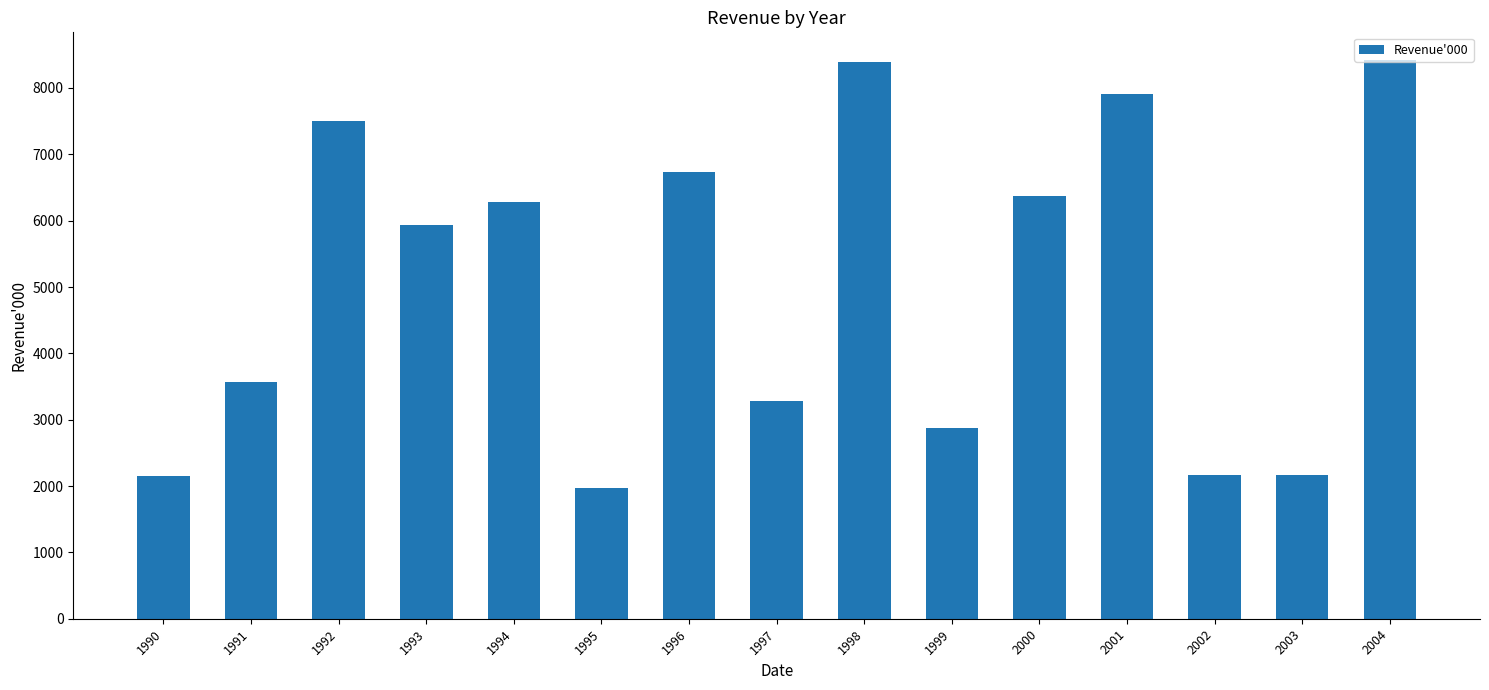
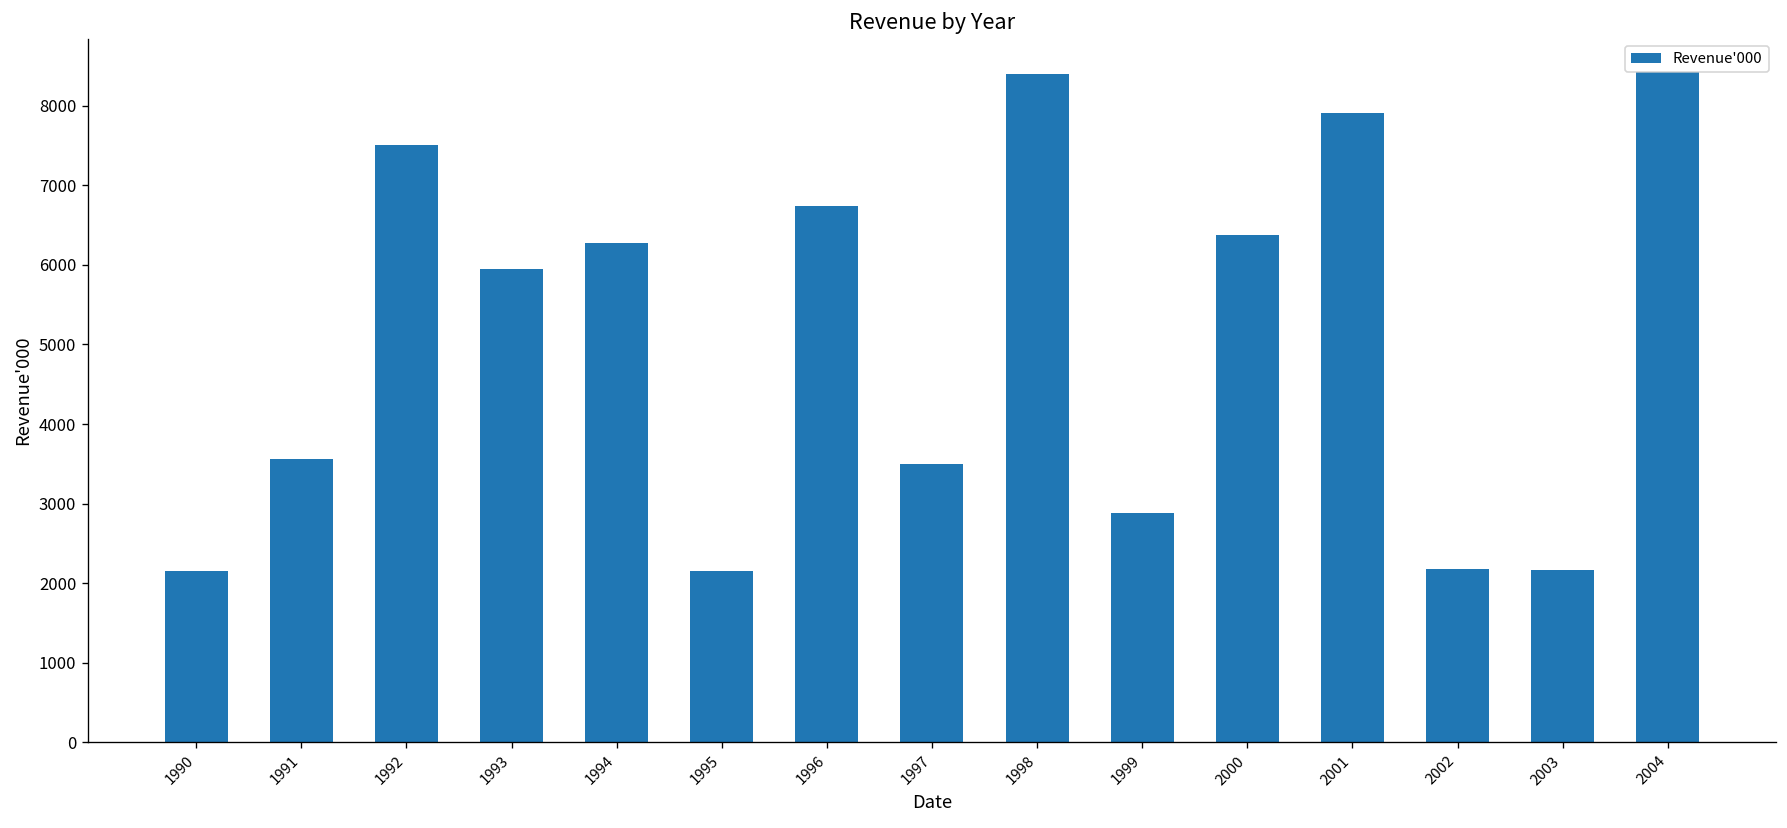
1995: 2000 -> 2200
1997: 3300 -> 3500
